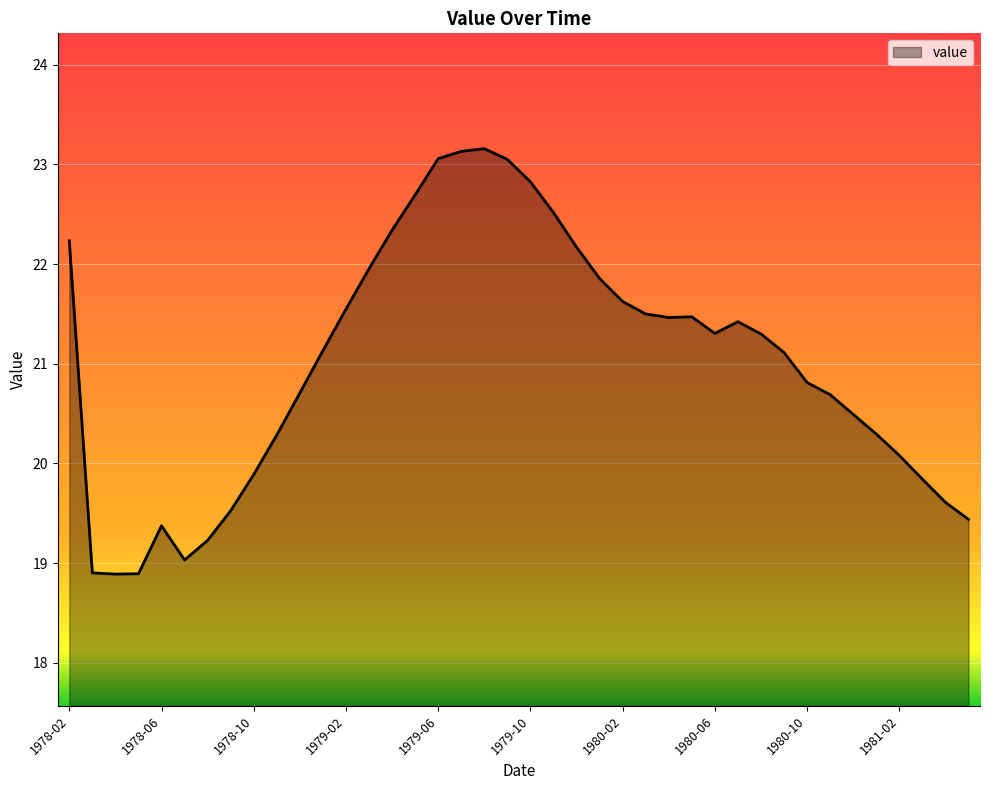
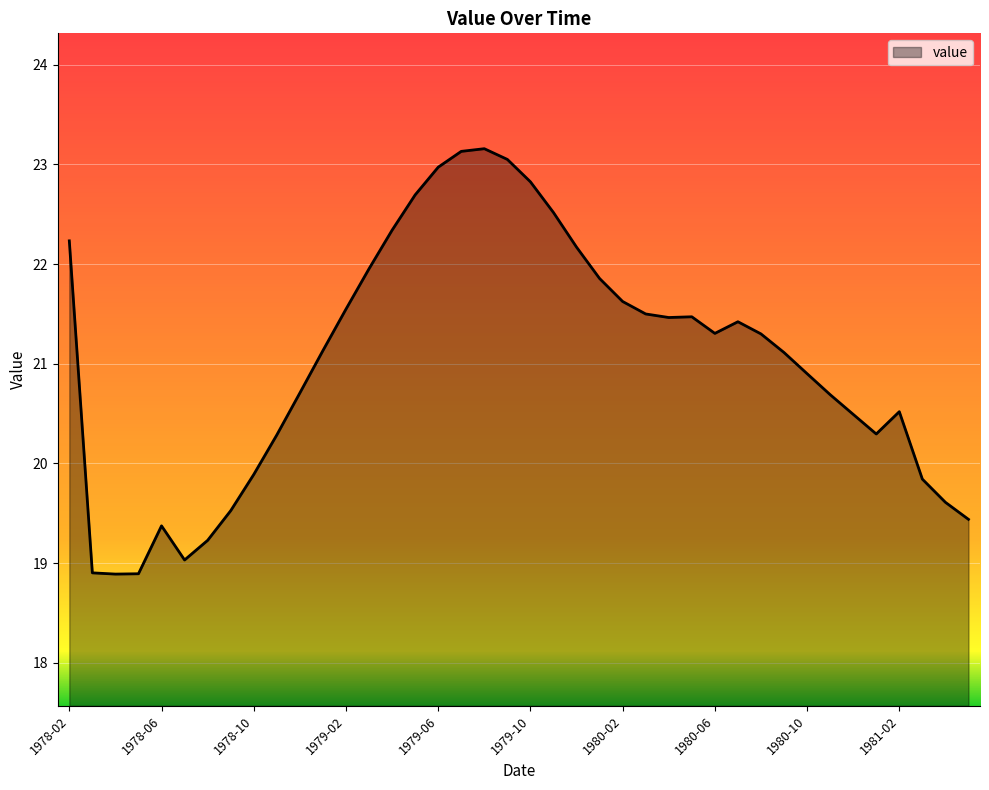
1979-06: 23.1 -> 23.0
1980-10: 20.8 -> 20.9
1981-02: 20.1 -> 20.5
